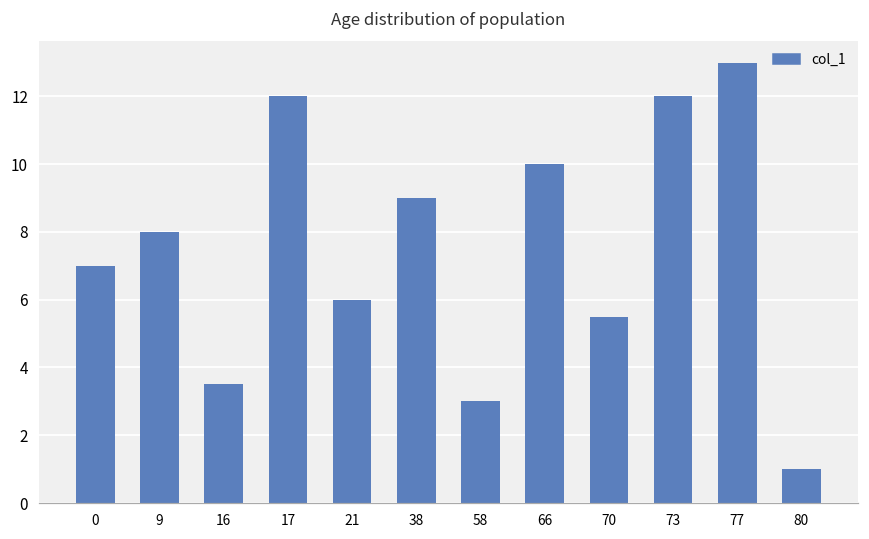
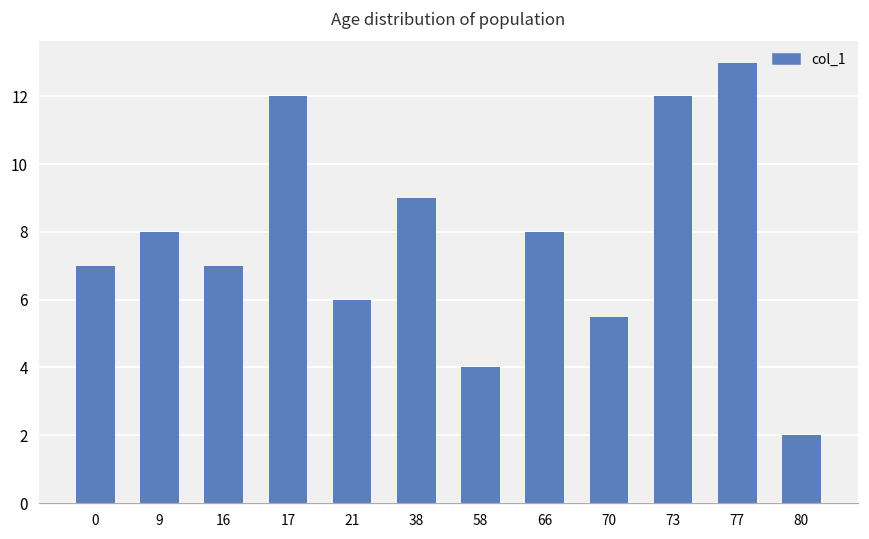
16: 3.5 -> 7.0
58: 3 -> 4
66: 10 -> 8
80: 1 -> 2
